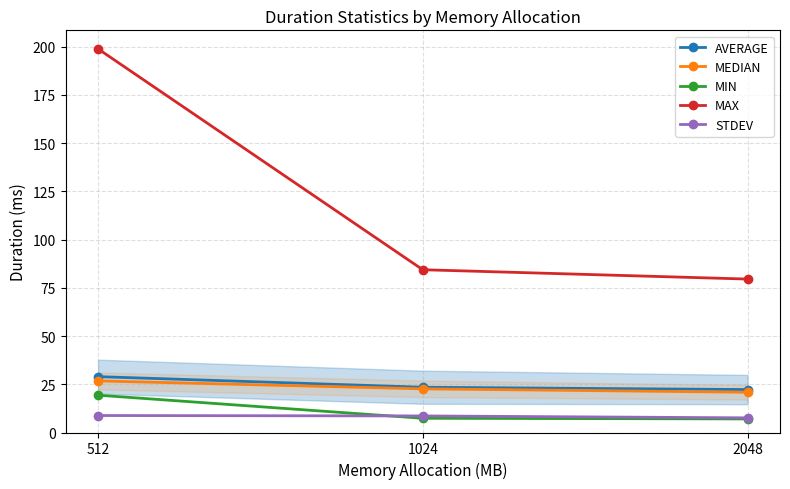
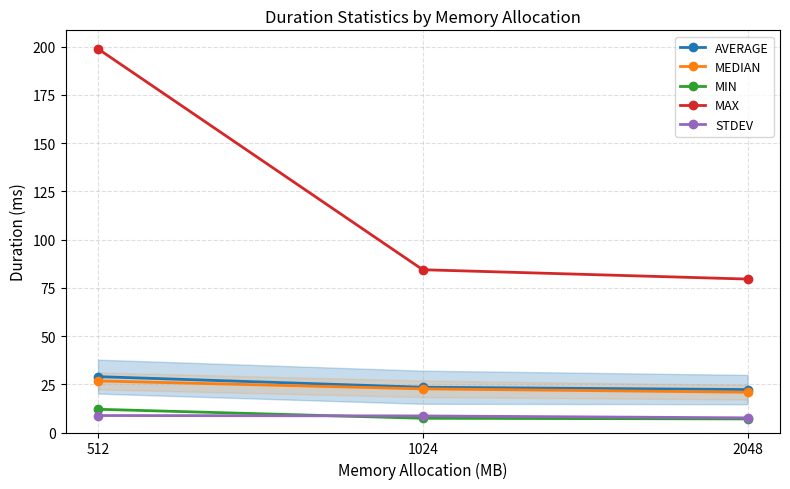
MIN, 512: 19 -> 12
